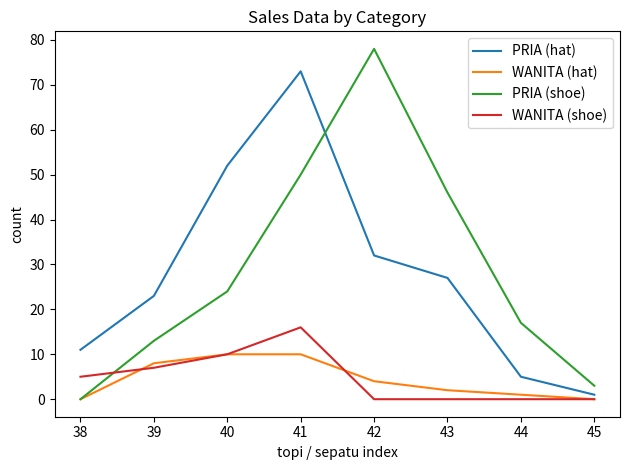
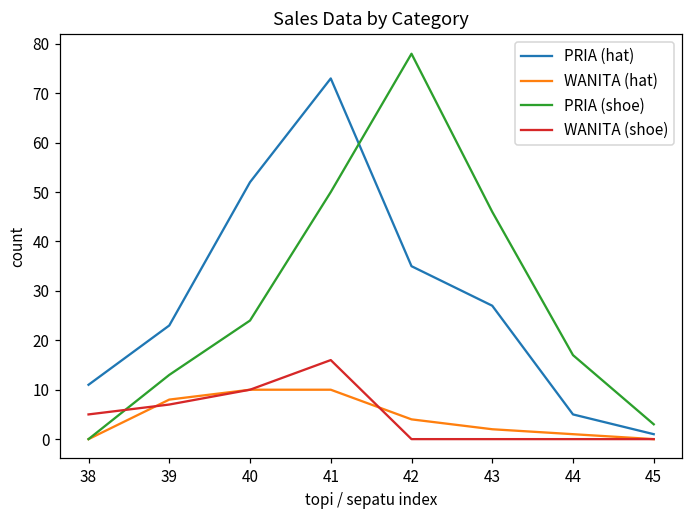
PRIA (hat), 42: 32 -> 35
